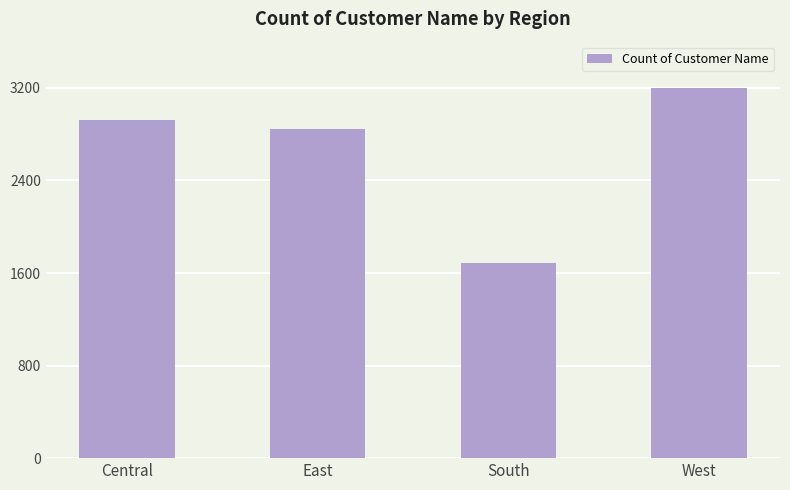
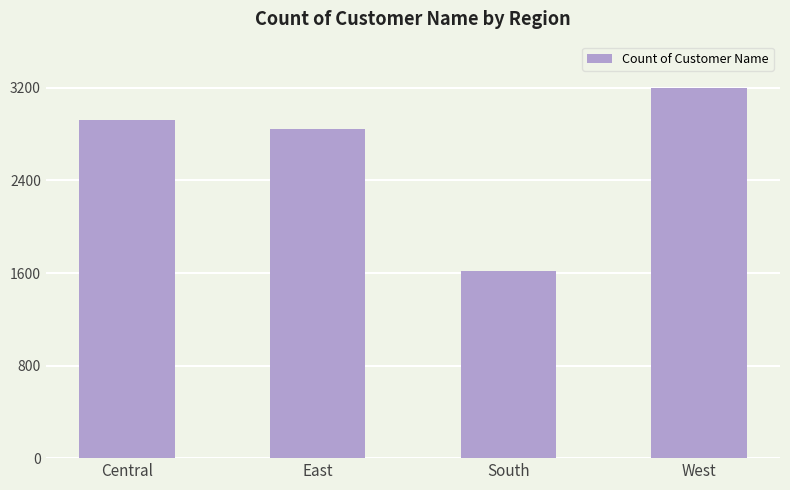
South: 1690 -> 1620
